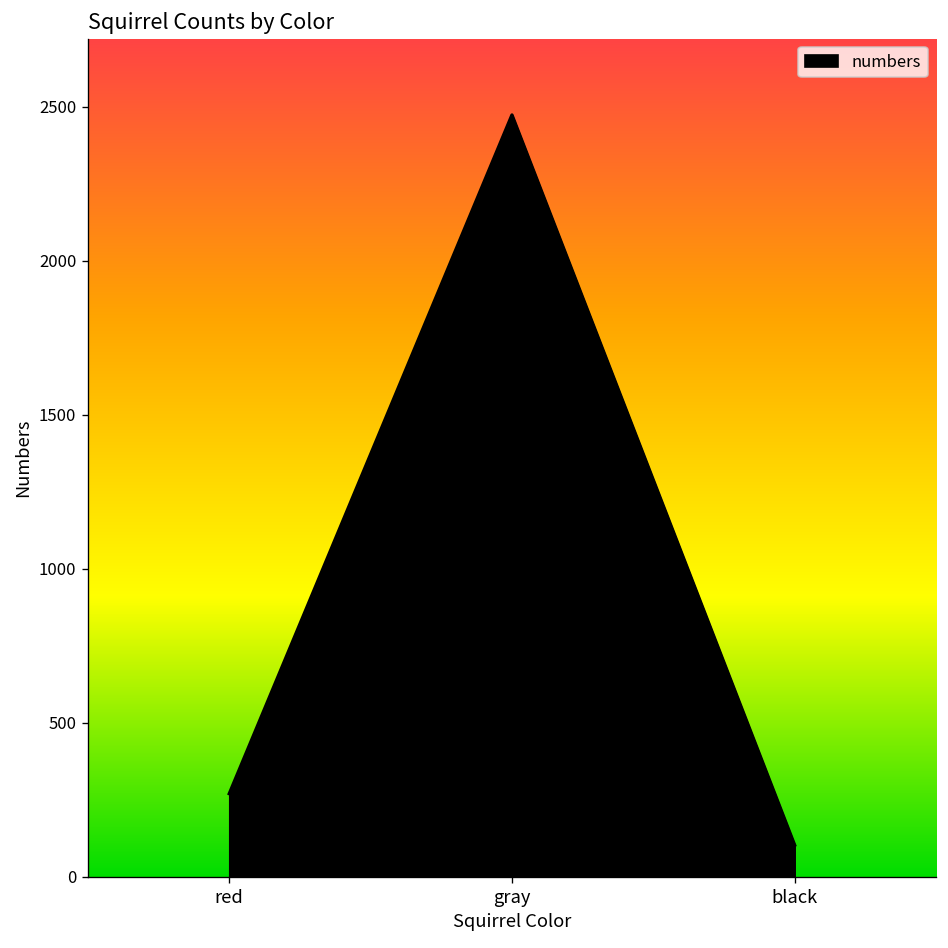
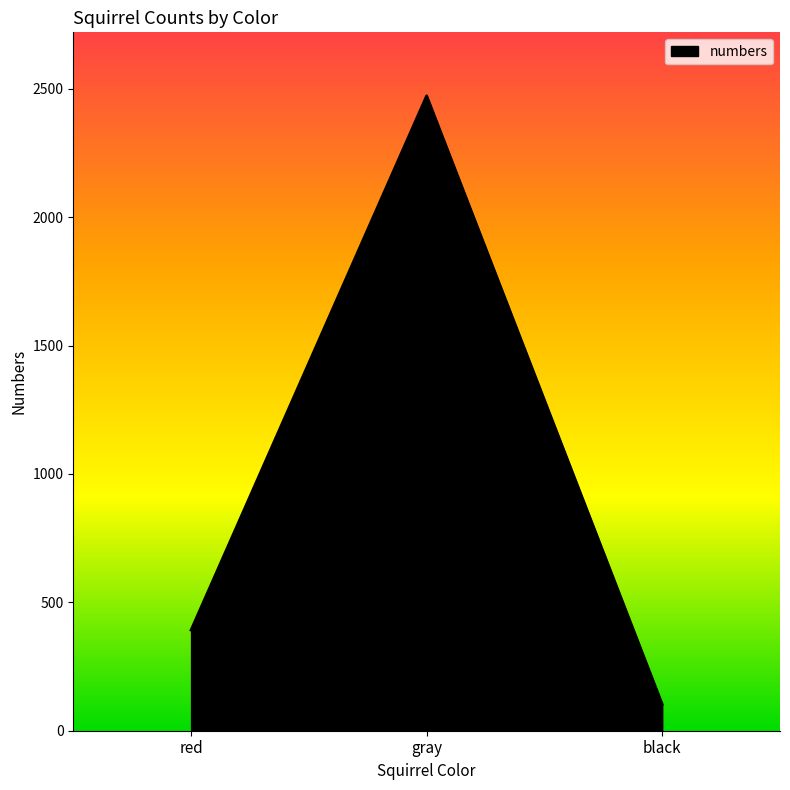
red: 270 -> 390
